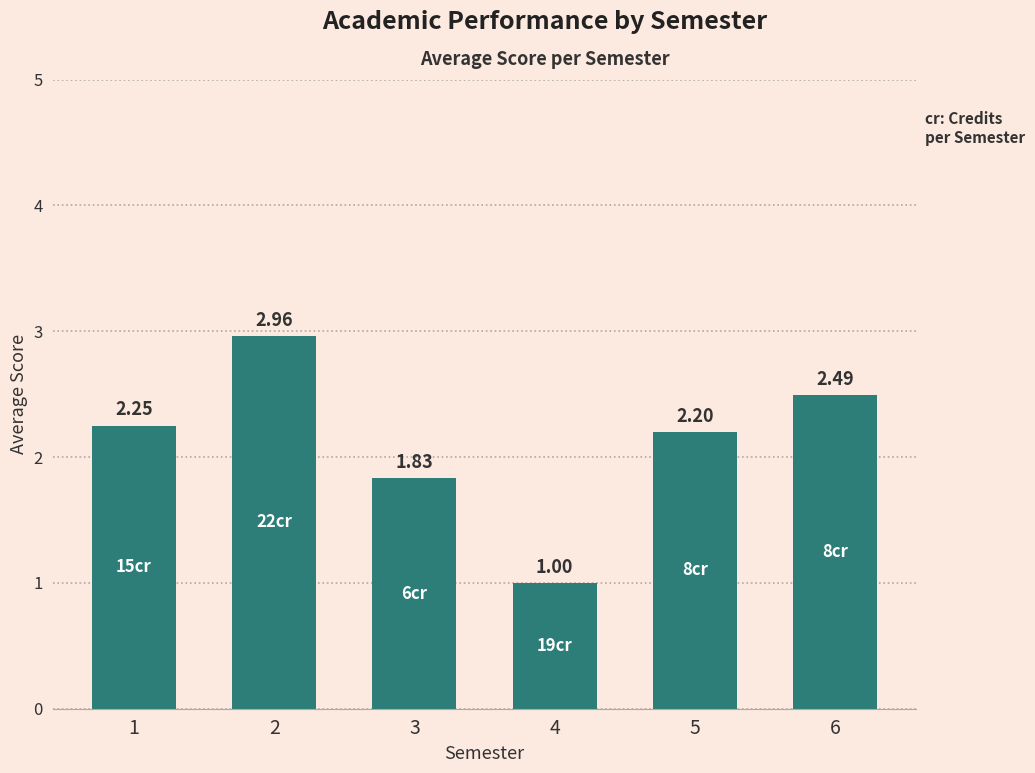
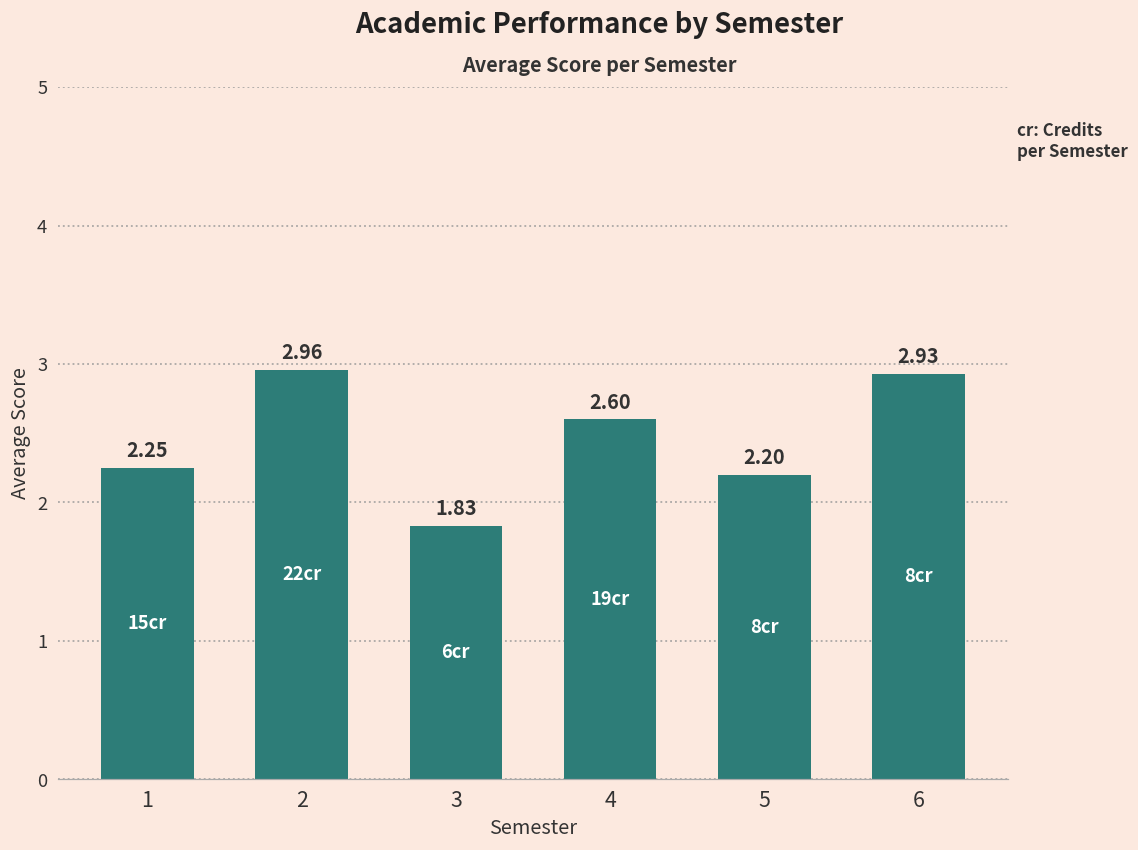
4: 1.00 -> 2.60
6: 2.49 -> 2.93
